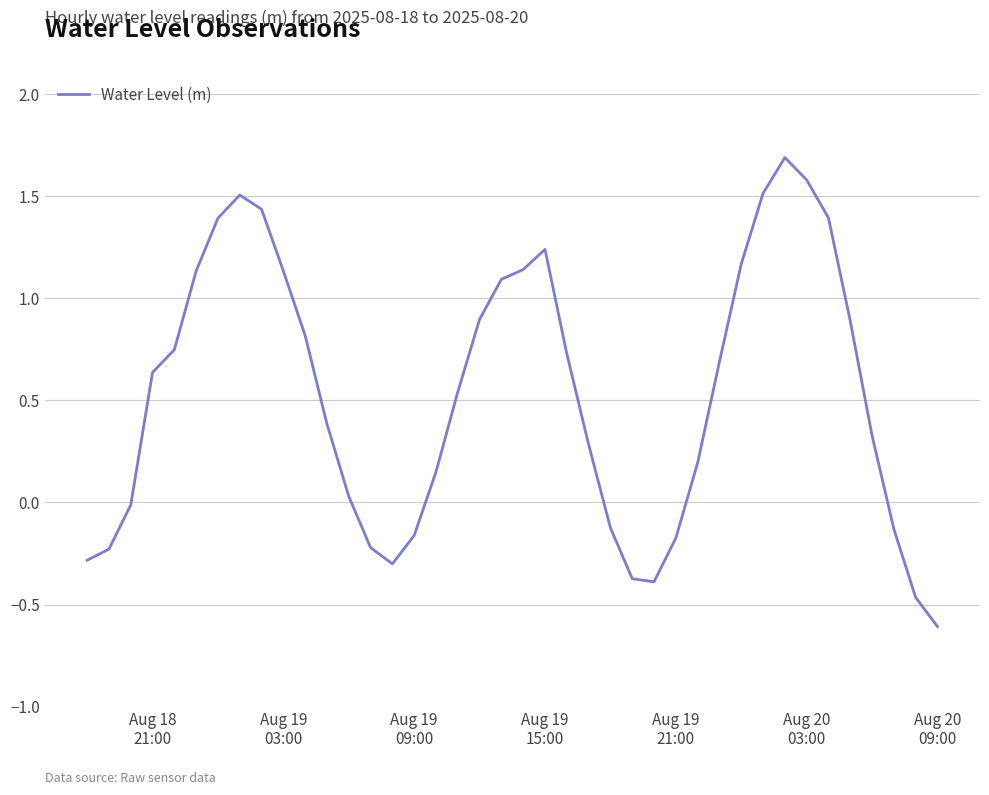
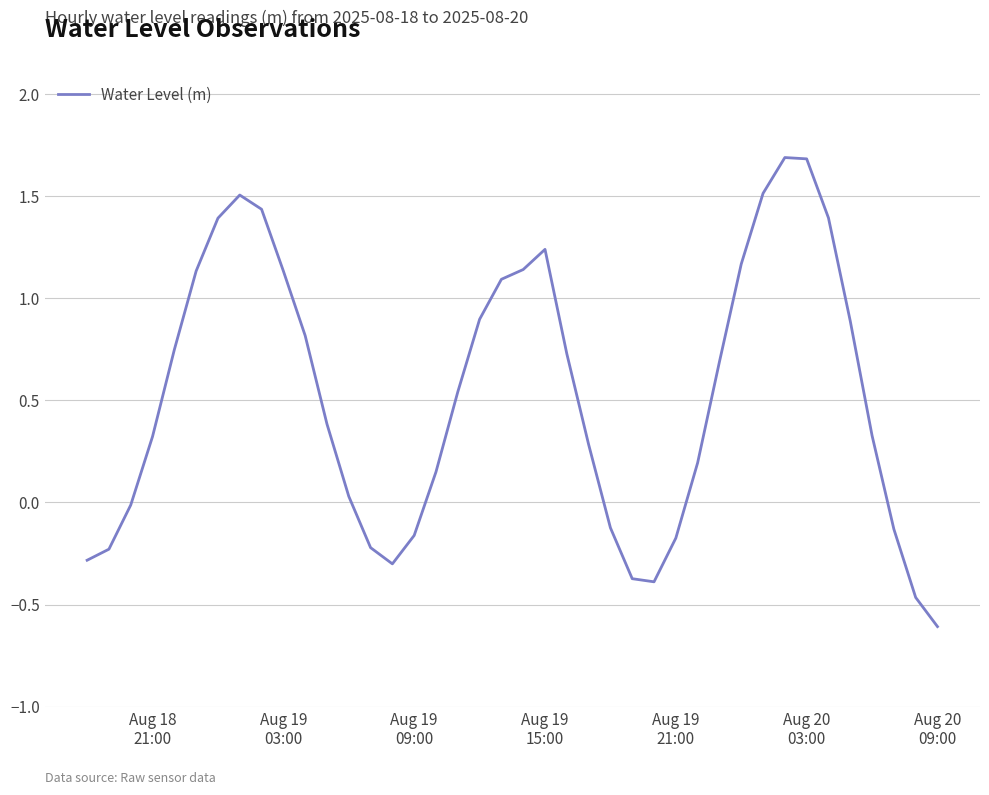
Aug 18 21:00: 0.64 -> 0.32
Aug 20 03:00: 1.58 -> 1.68
